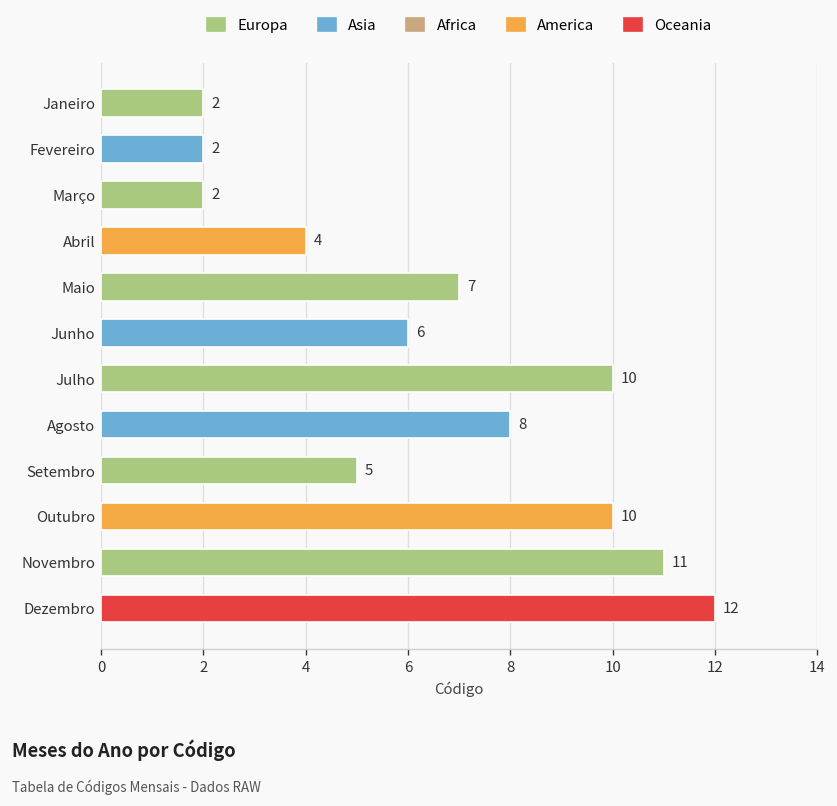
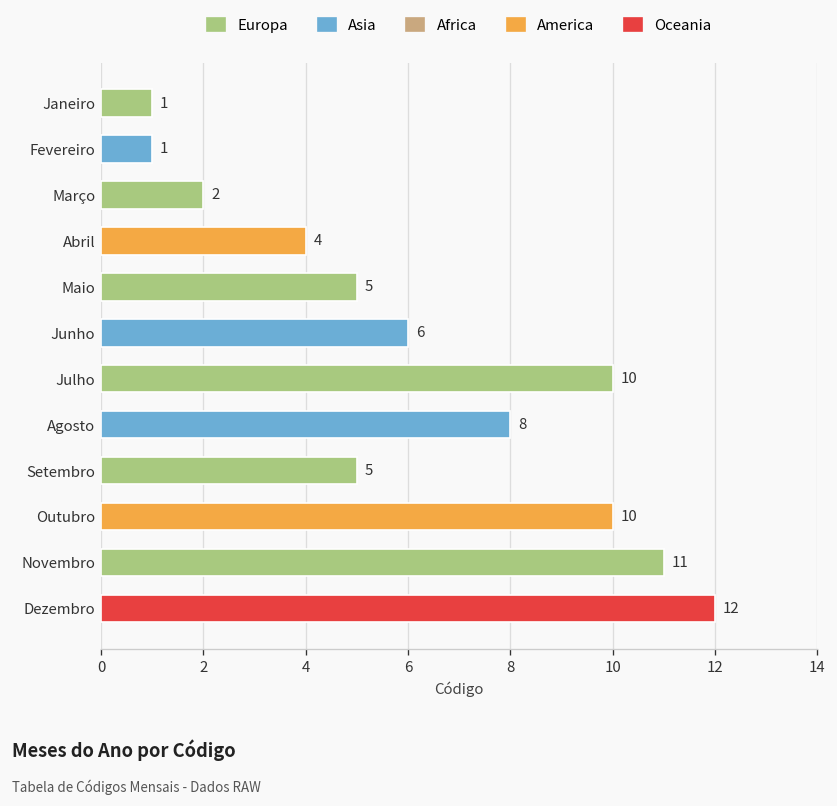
Janeiro: 2 -> 1
Fevereiro: 2 -> 1
Maio: 7 -> 5
